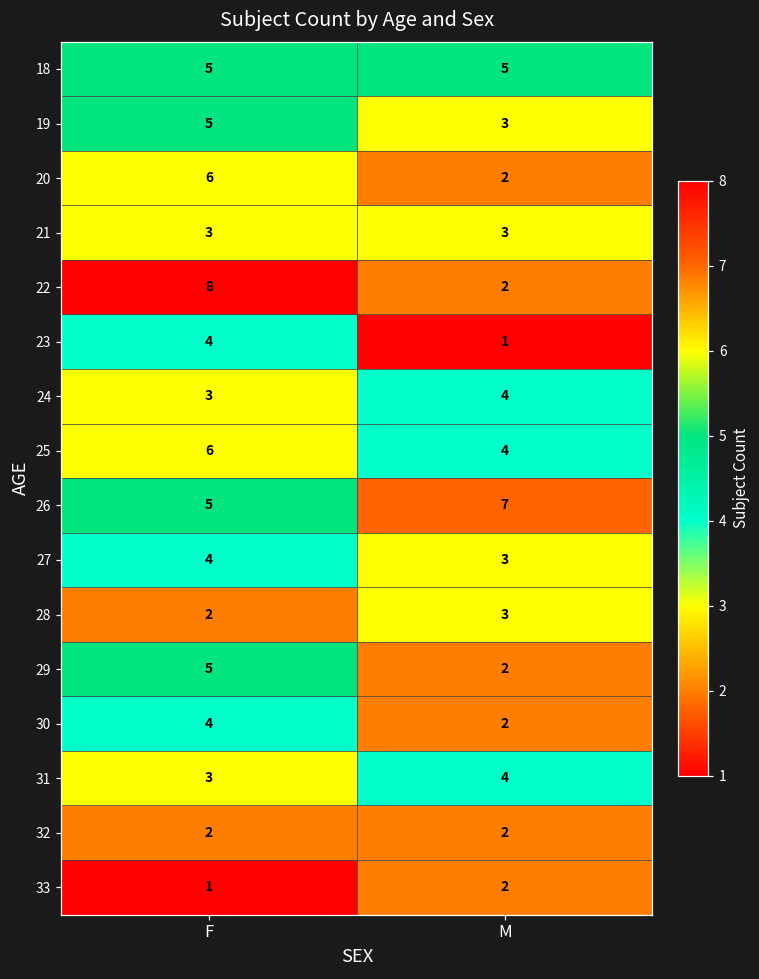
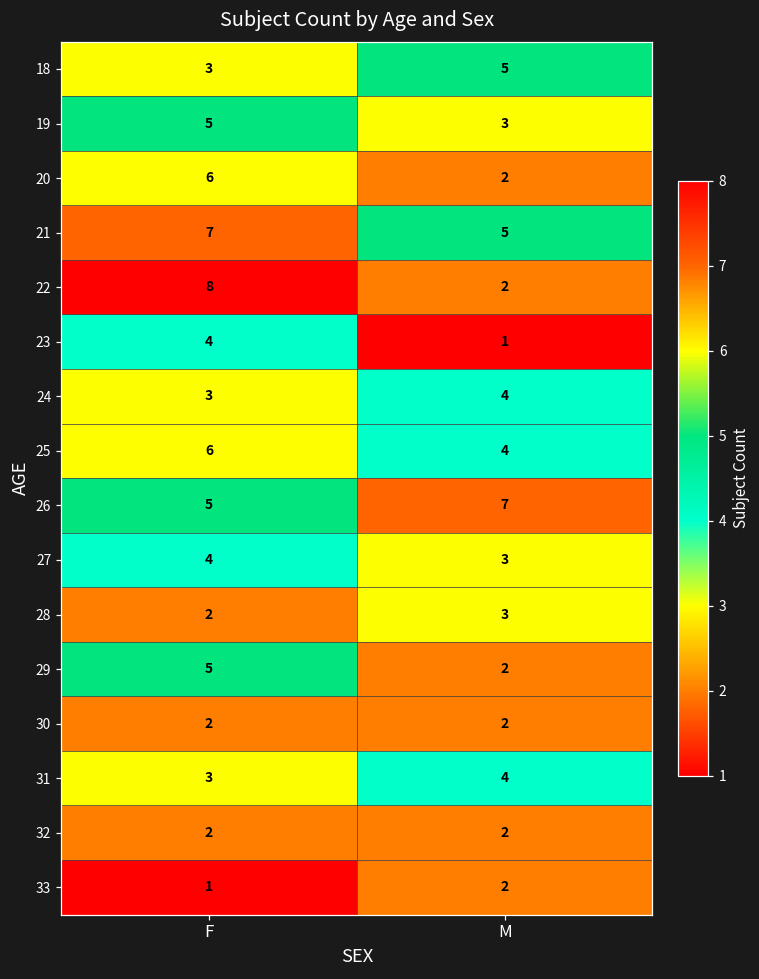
18, F: 5 -> 3
21, F: 3 -> 7
21, M: 3 -> 5
30, F: 4 -> 2
